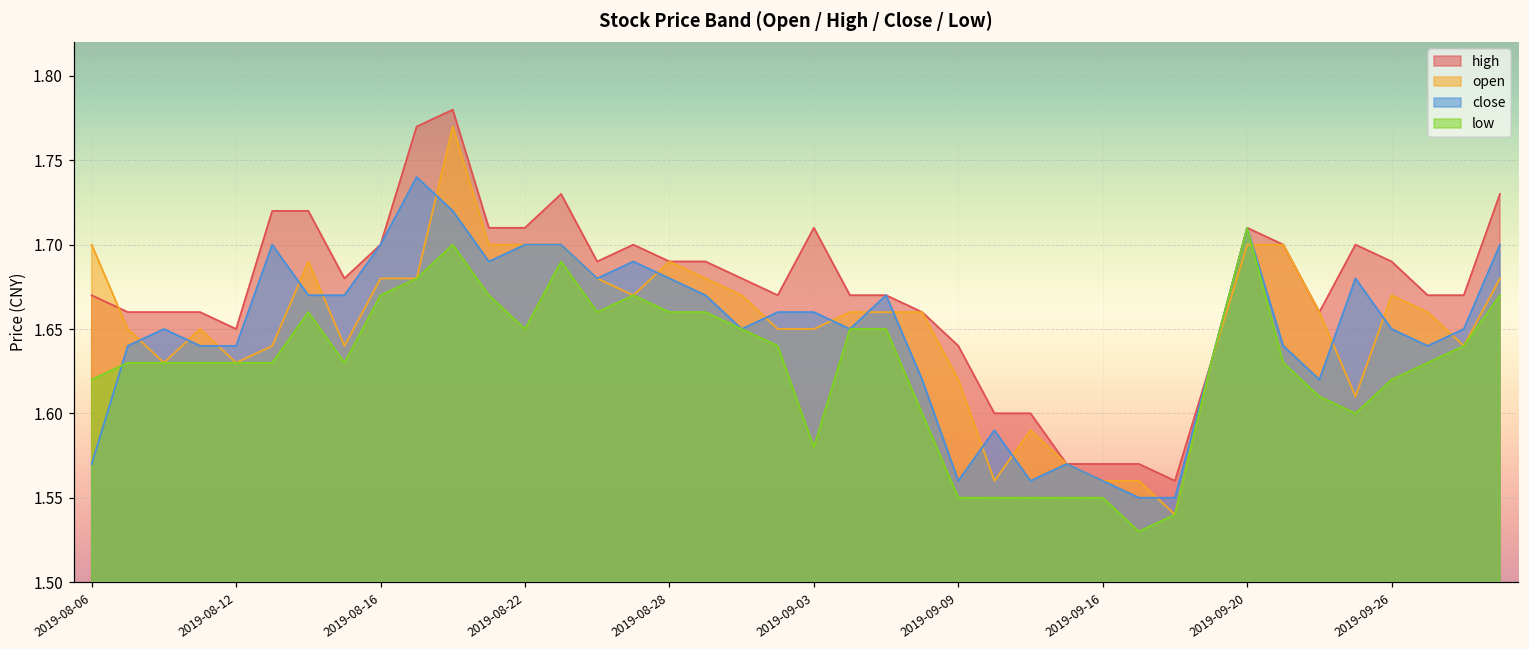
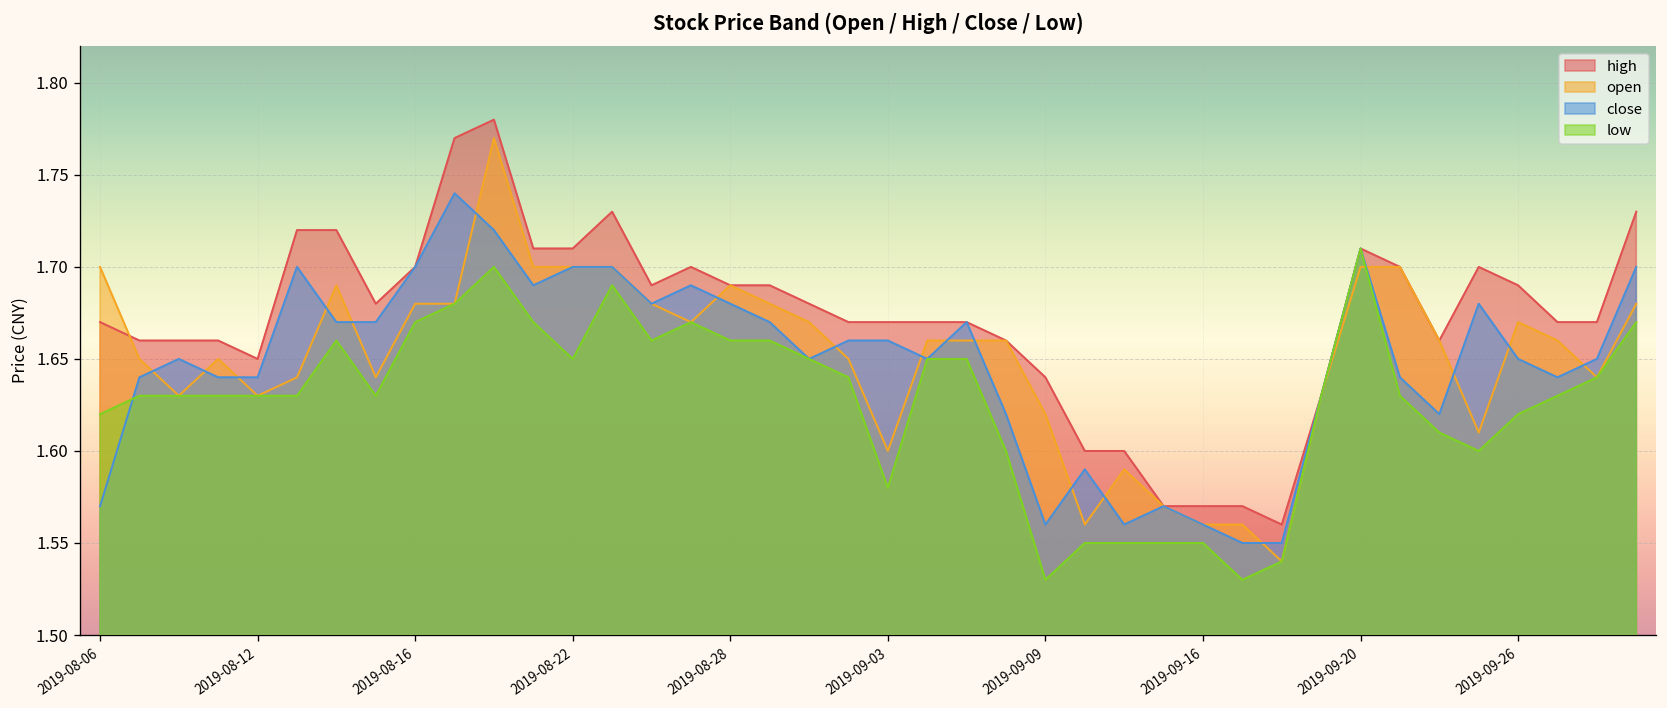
high, 2019-09-03: 1.71 -> 1.67
open, 2019-09-03: 1.65 -> 1.60
low, 2019-09-09: 1.55 -> 1.53
